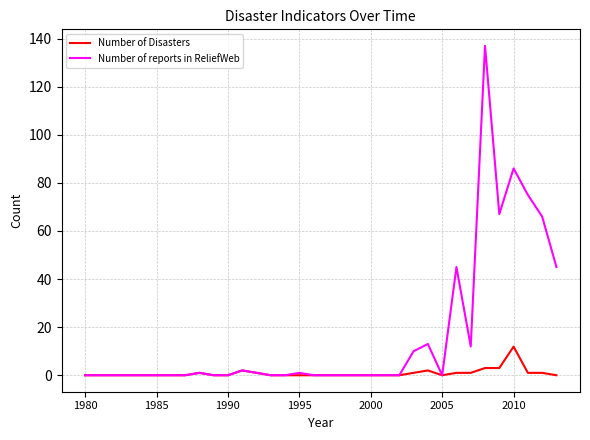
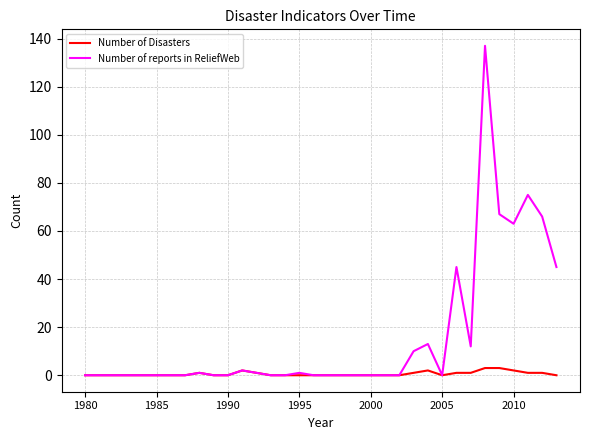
Number of Disasters, 2010: 12 -> 2
Number of reports in ReliefWeb, 2010: 86 -> 63
